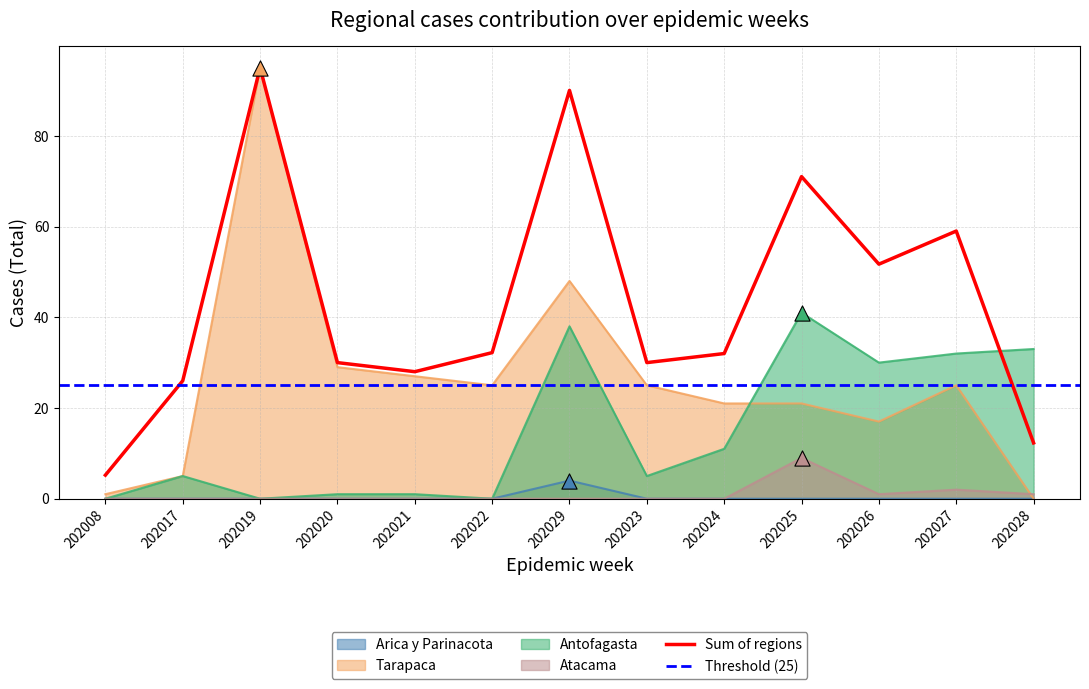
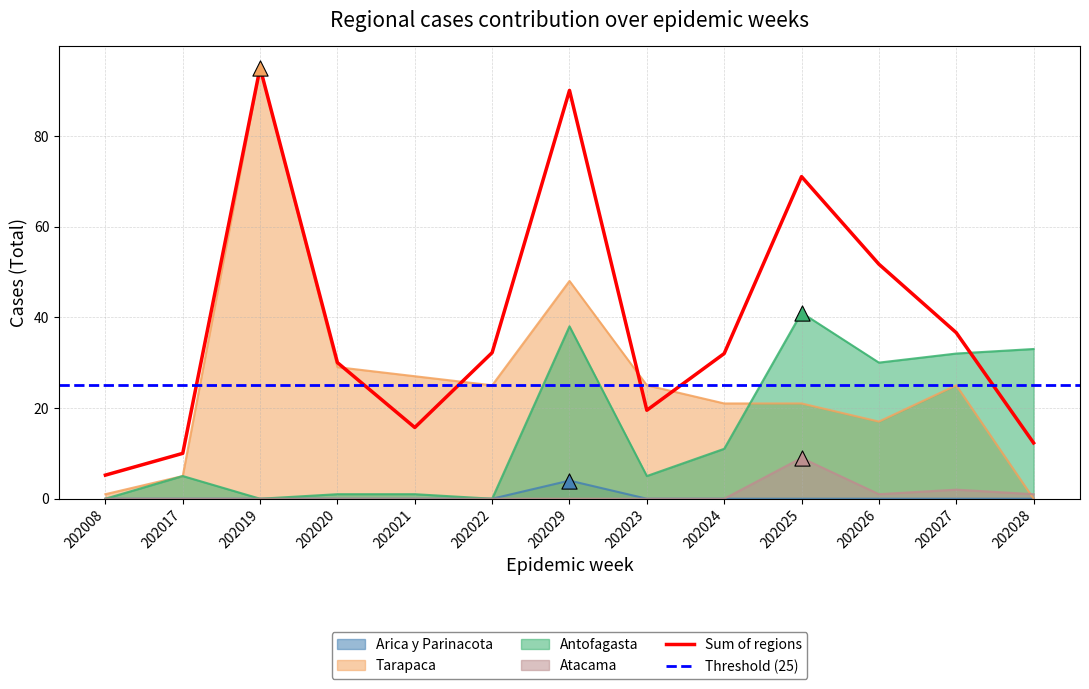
Sum of regions, 202017: 26 -> 10
Sum of regions, 202021: 28 -> 16
Sum of regions, 202023: 30 -> 20
Sum of regions, 202027: 59 -> 37
